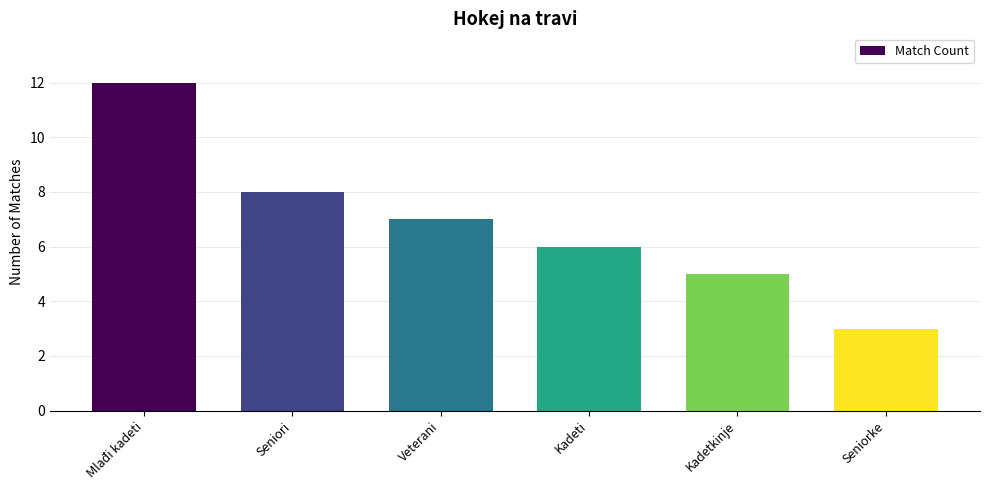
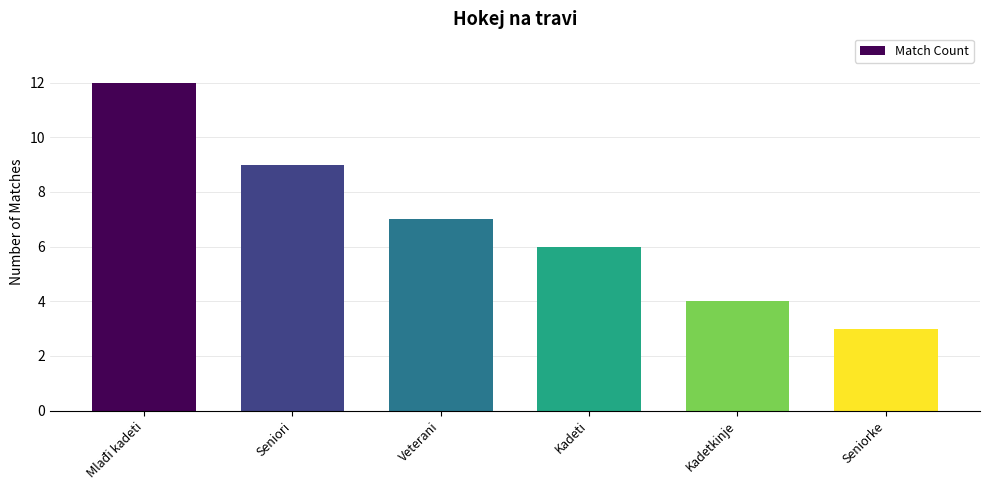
Seniori: 8 -> 9
Kadetkinje: 5 -> 4
